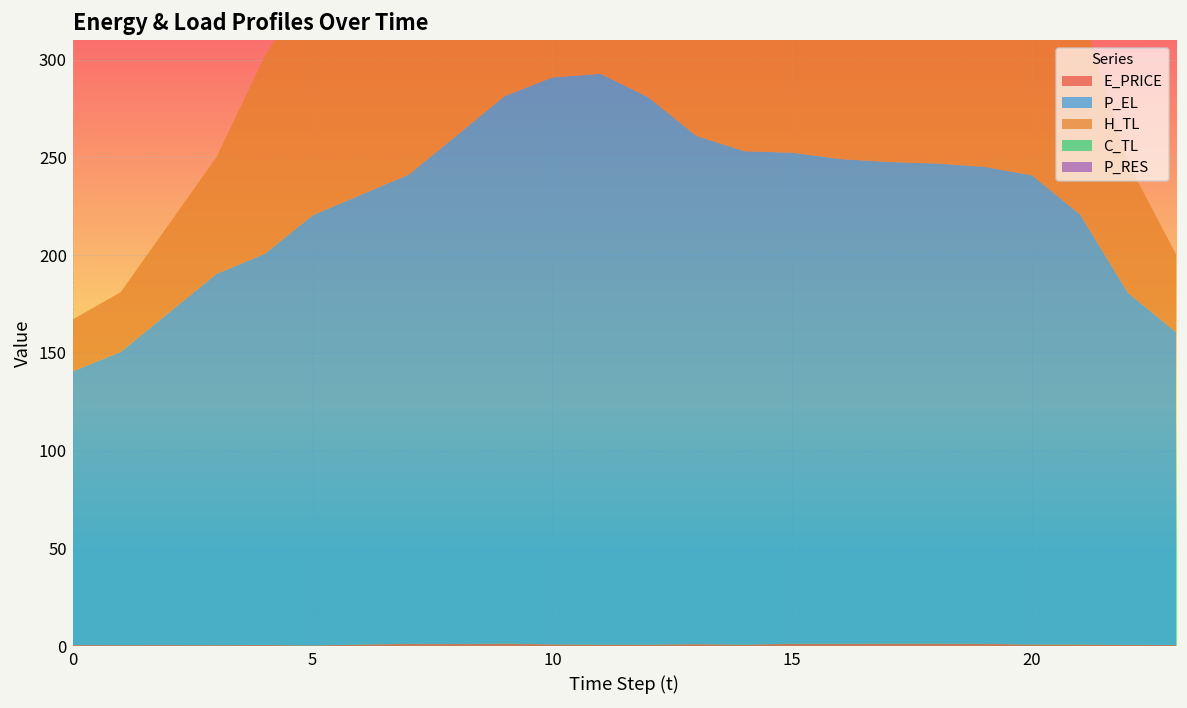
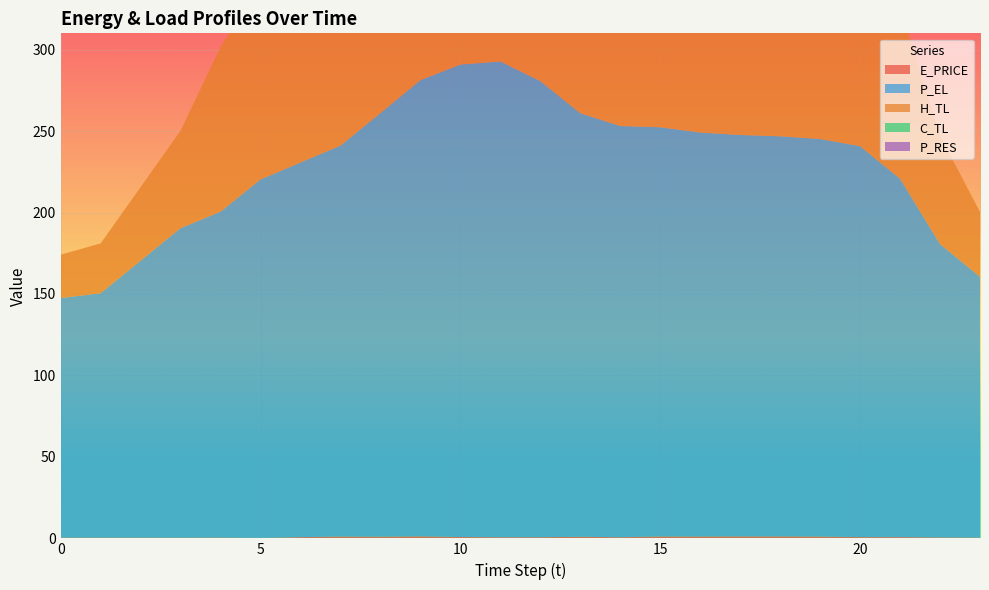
P_EL, 0: 140 -> 147
